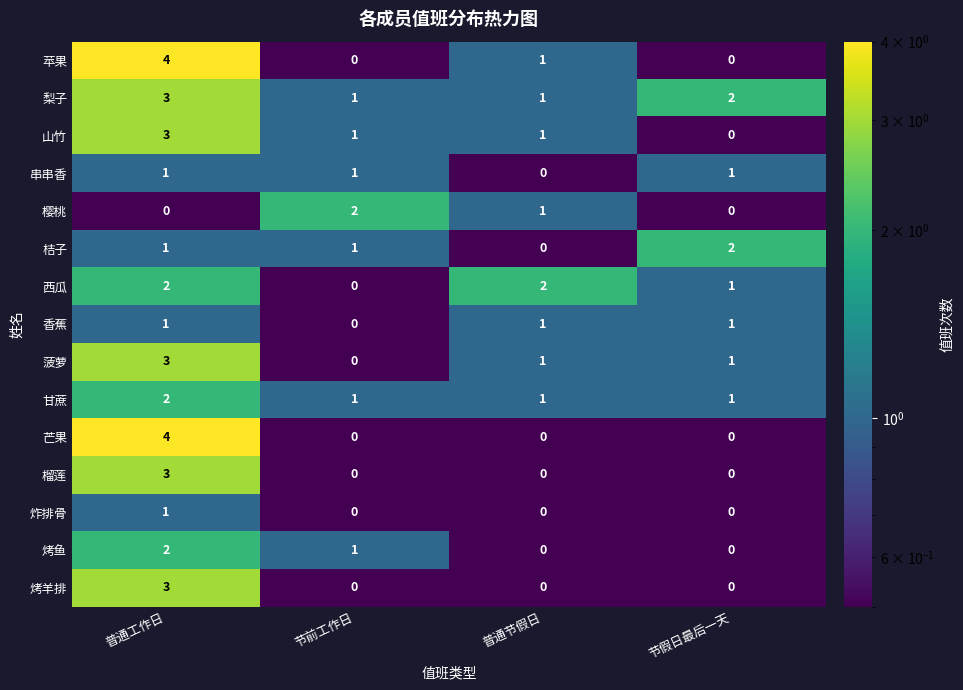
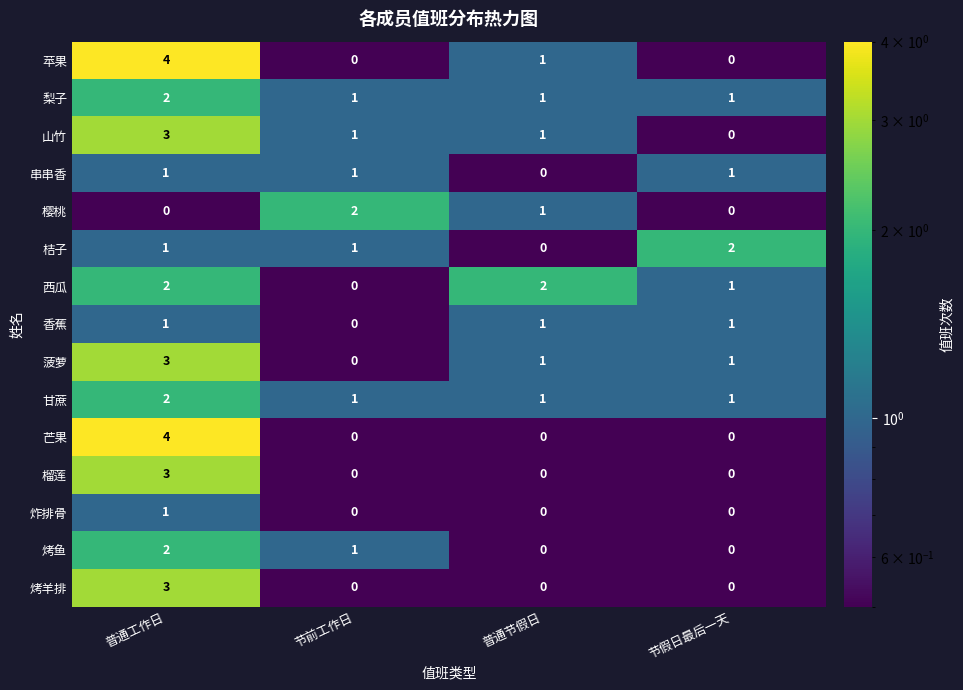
梨子, 普通工作日: 3 -> 2
梨子, 节假日最后一天: 2 -> 1
